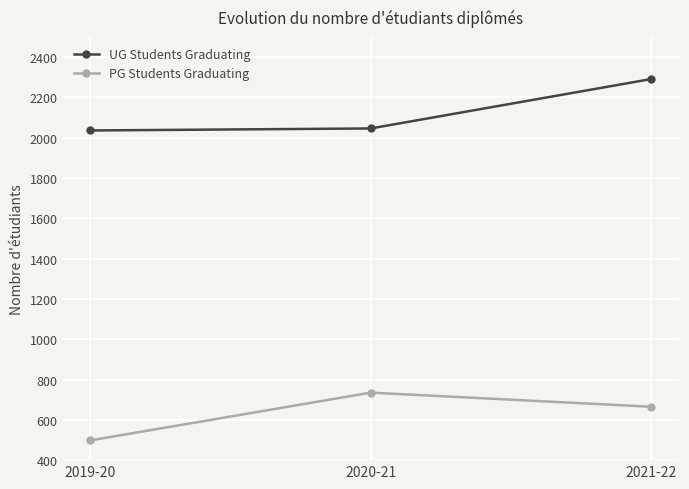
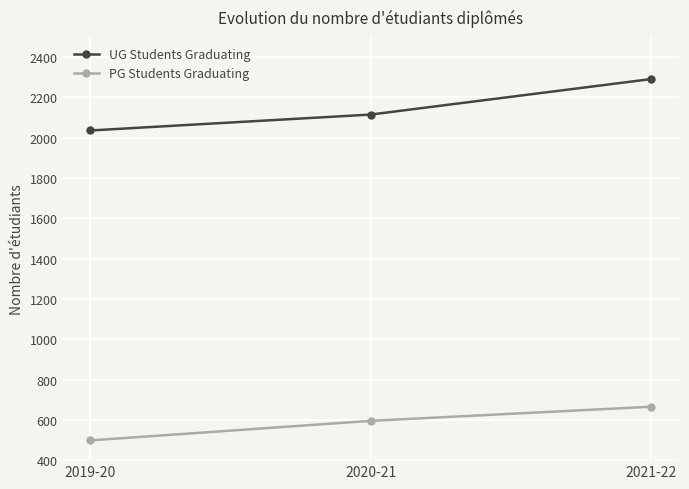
UG Students Graduating, 2020-21: 2050 -> 2120
PG Students Graduating, 2020-21: 740 -> 600
